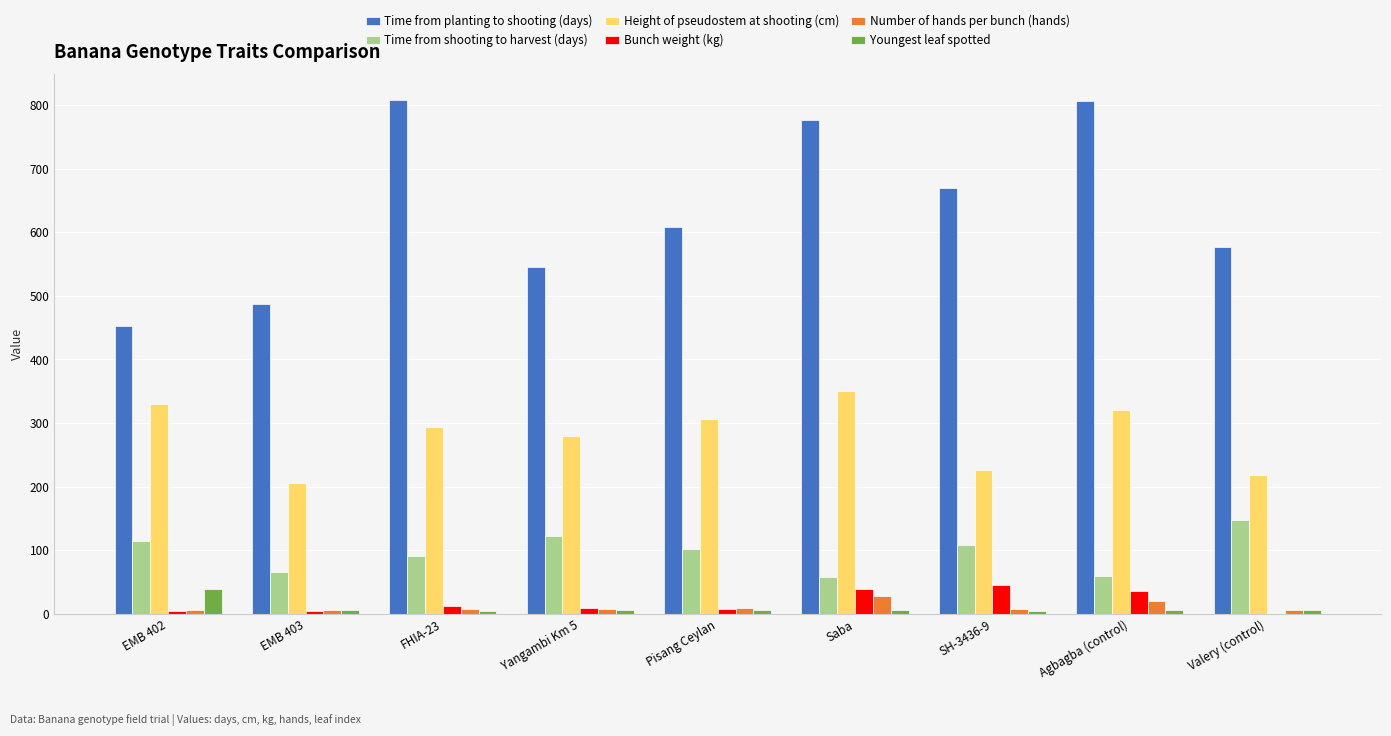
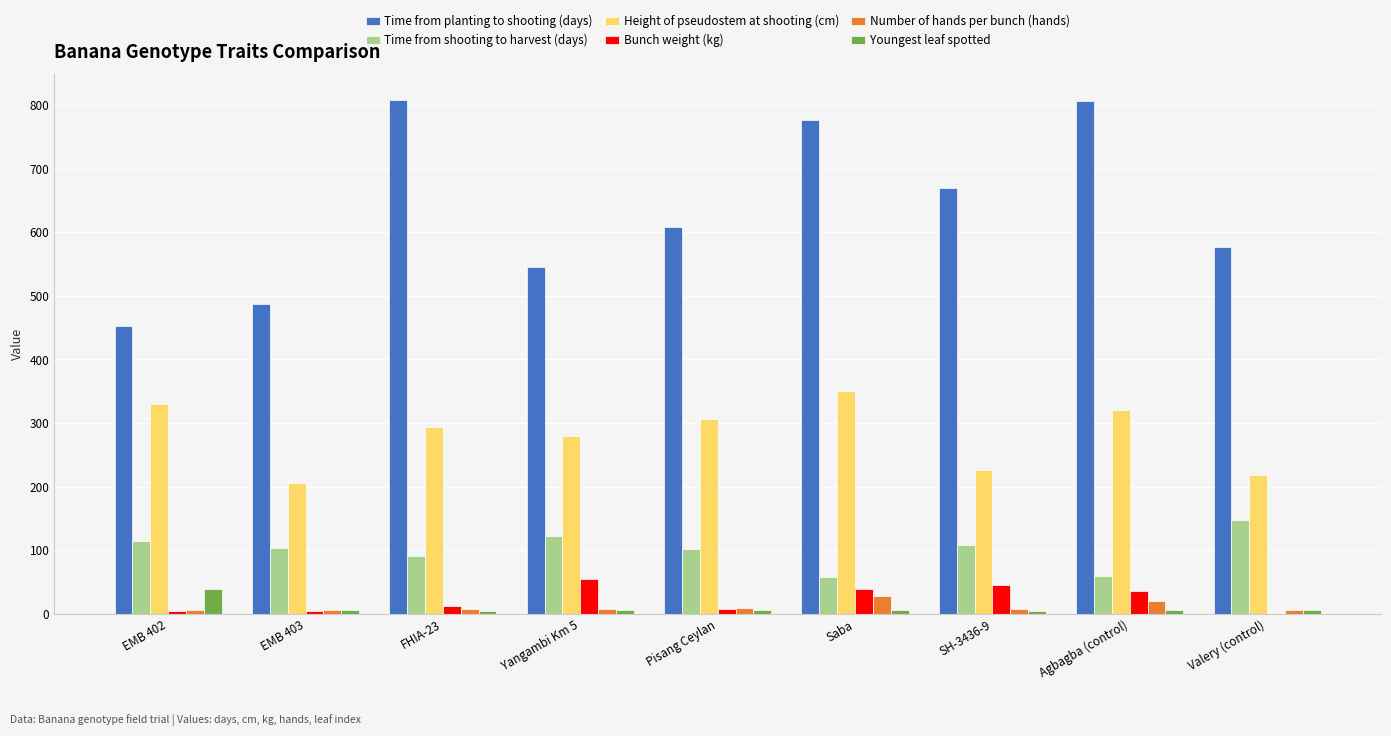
Time from shooting to harvest (days), EMB 403: 70 -> 100
Bunch weight (kg), Yangambi Km 5: 10 -> 60
